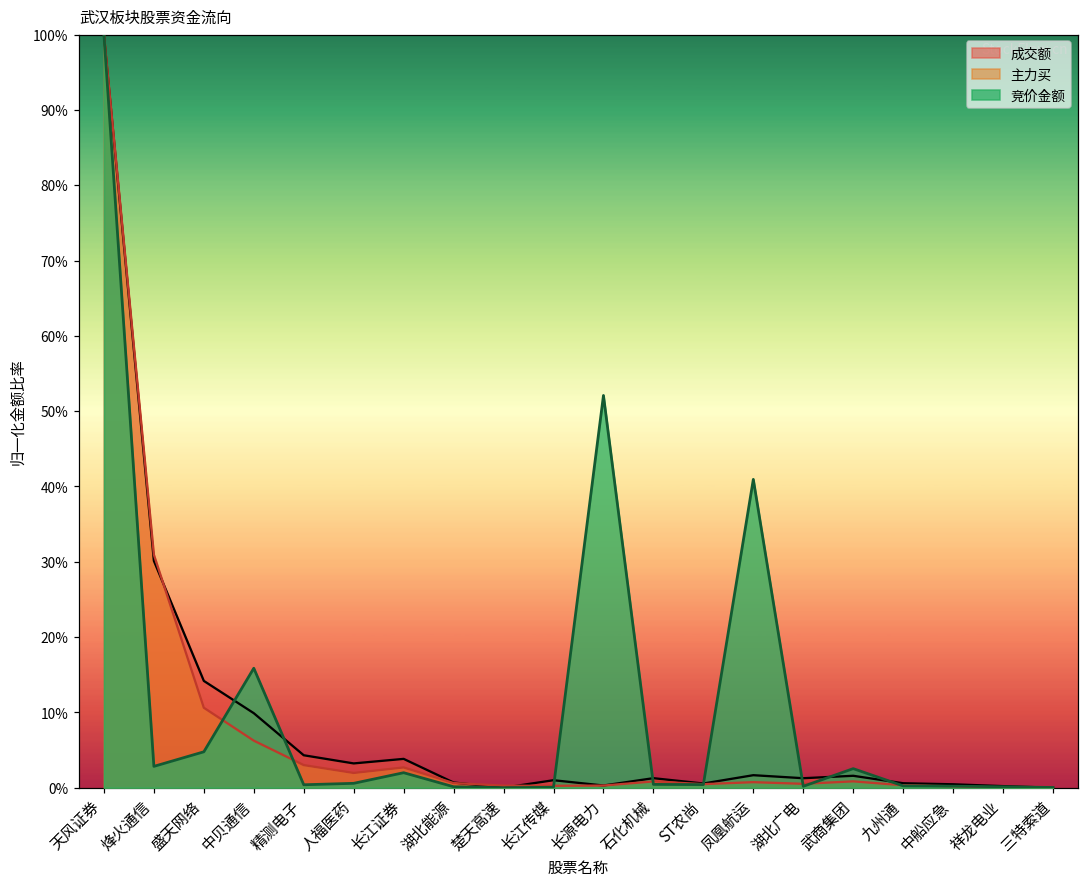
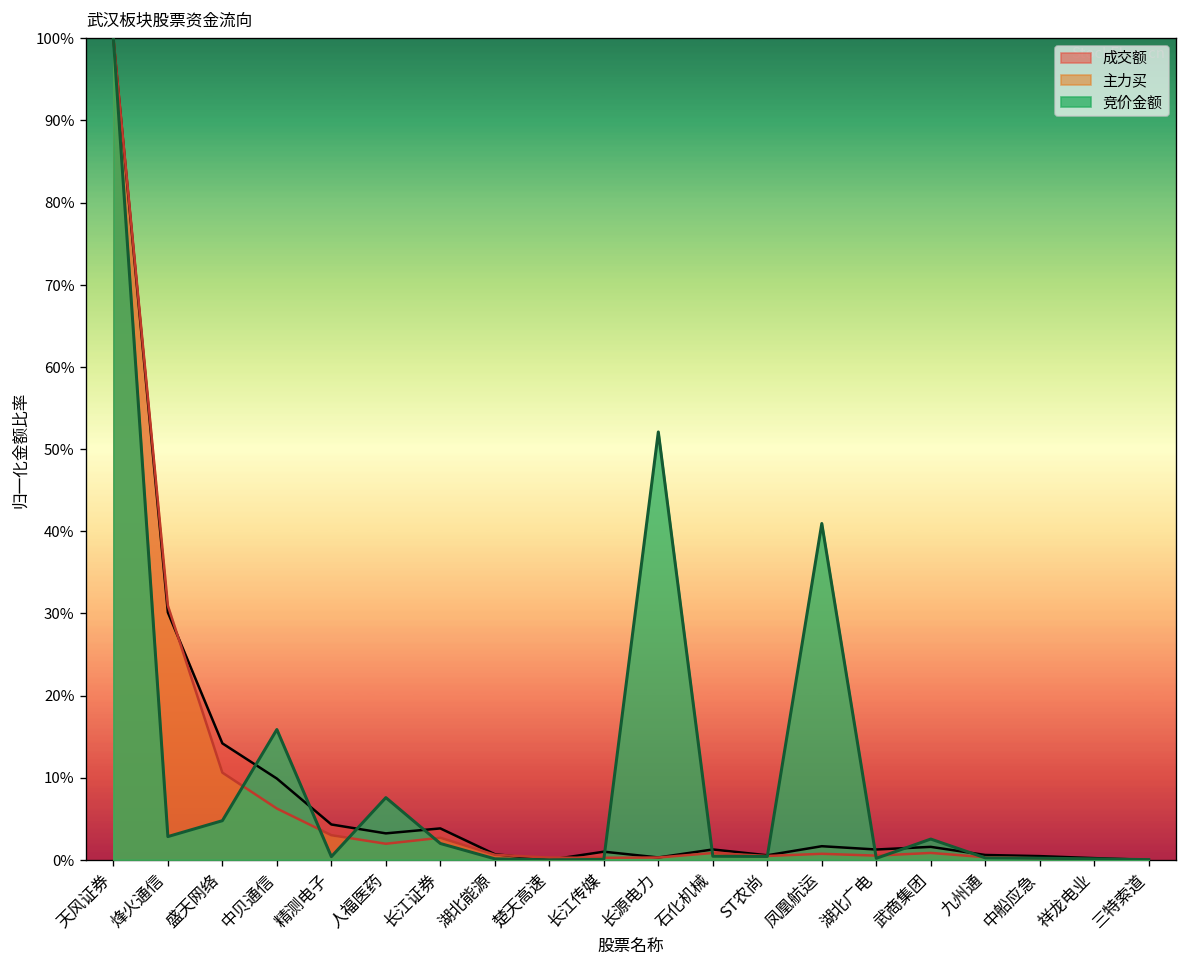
竞价金额, 人福医药: 1% -> 8%
